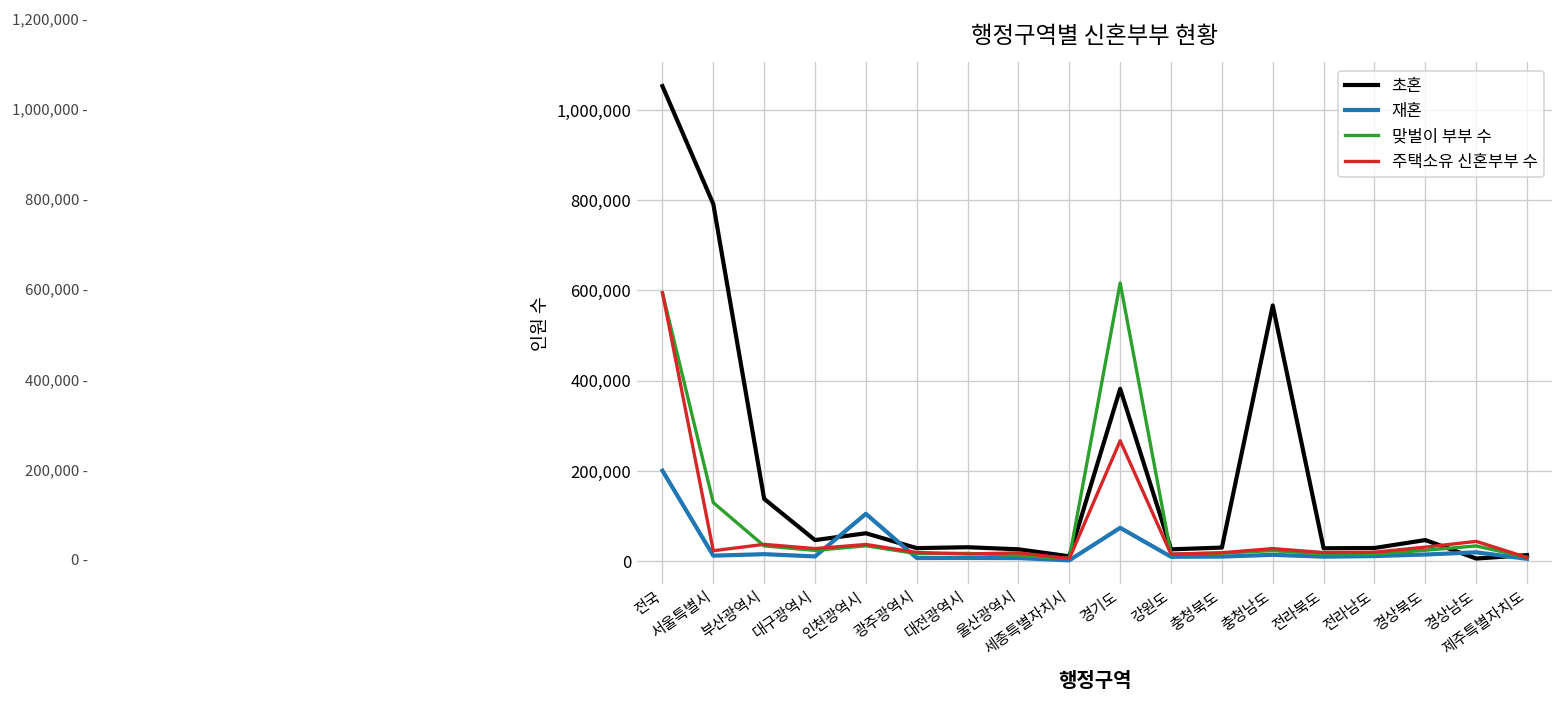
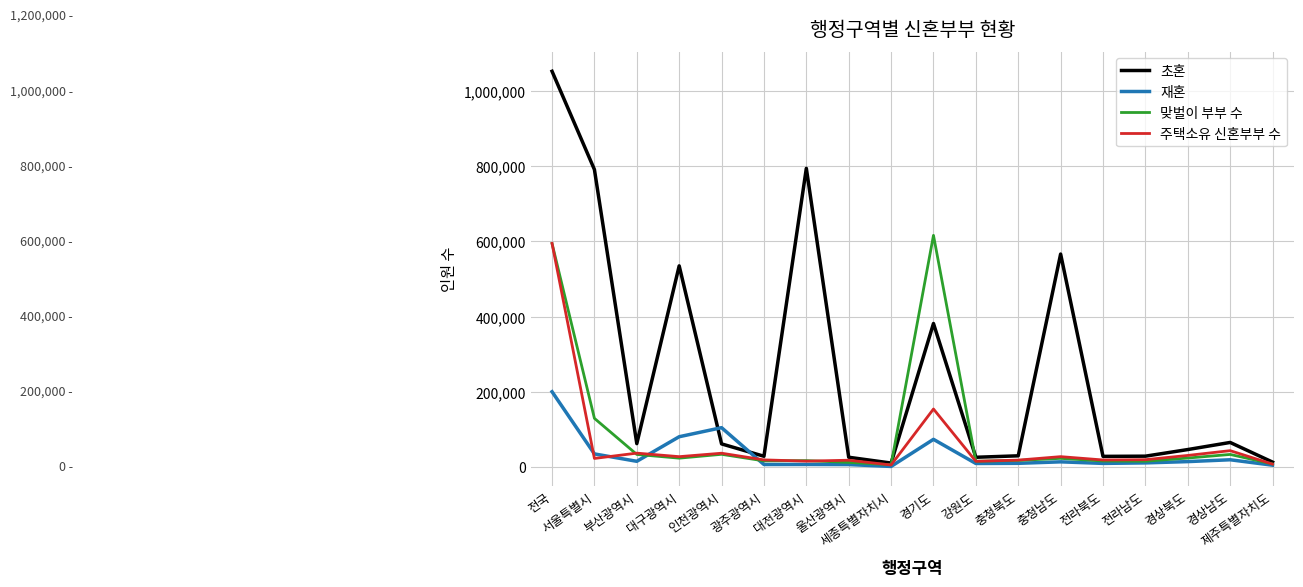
재혼, 서울특별시: 10,000 -> 40,000
초혼, 부산광역시: 140,000 -> 60,000
초혼, 대구광역시: 50,000 -> 530,000
재혼, 대구광역시: 10,000 -> 80,000
초혼, 대전광역시: 30,000 -> 790,000
주택소유 신혼부부 수, 경기도: 270,000 -> 150,000
초혼, 경상남도: 10,000 -> 70,000
